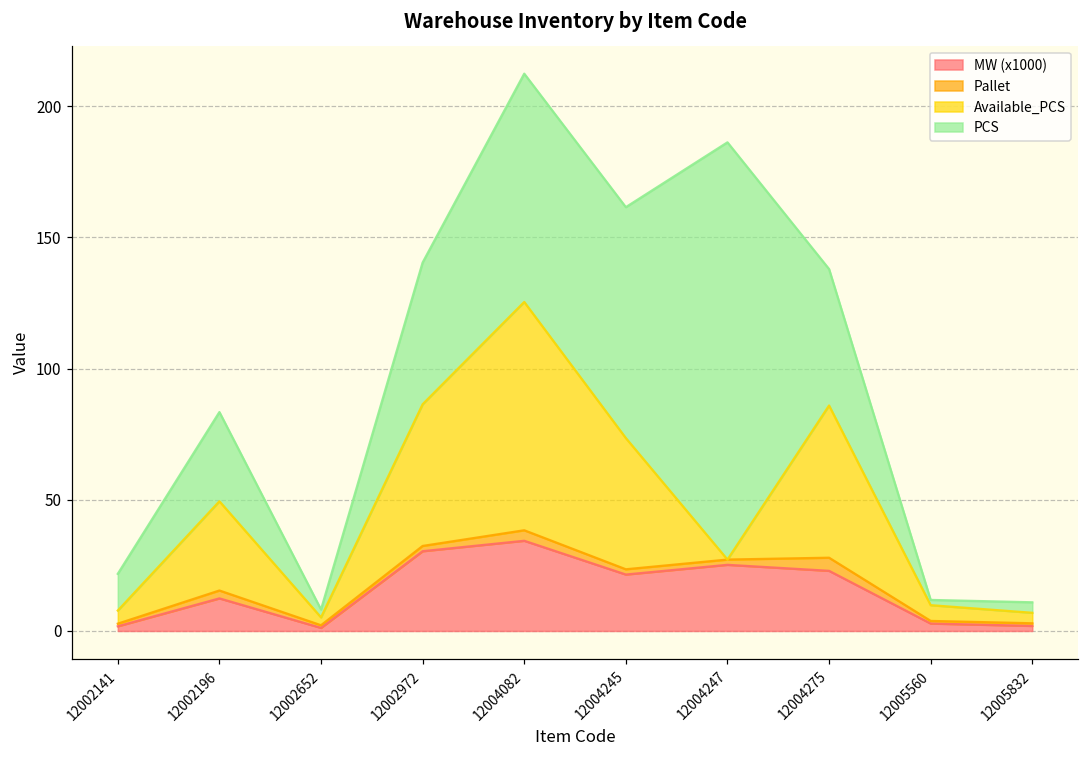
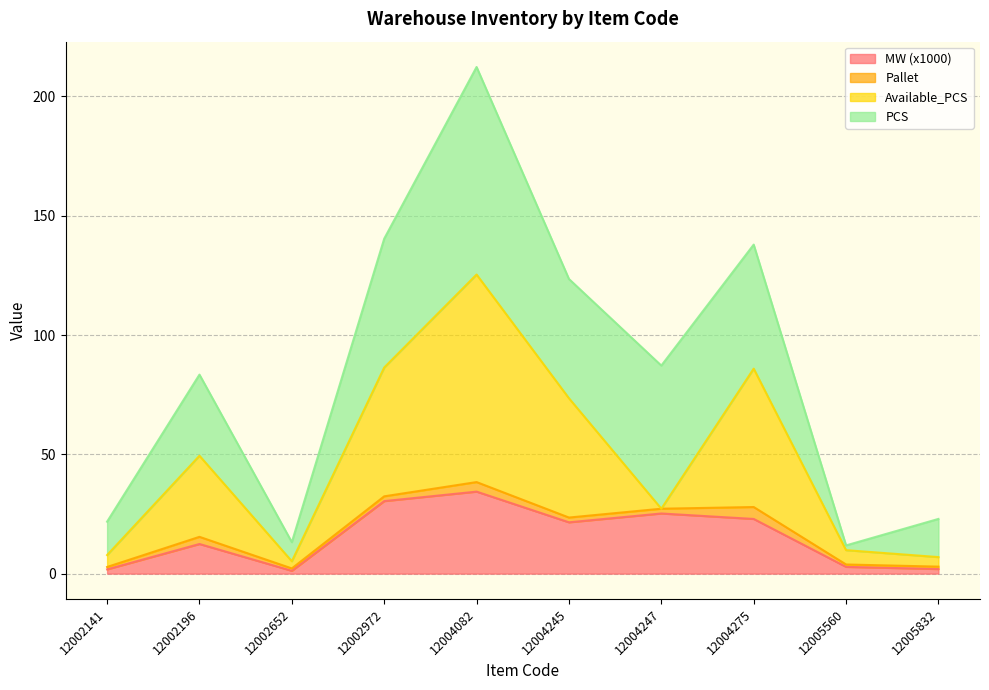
PCS, 12002652: 3 -> 8
PCS, 12004245: 88 -> 50
PCS, 12004247: 159 -> 60
PCS, 12005832: 4 -> 16
